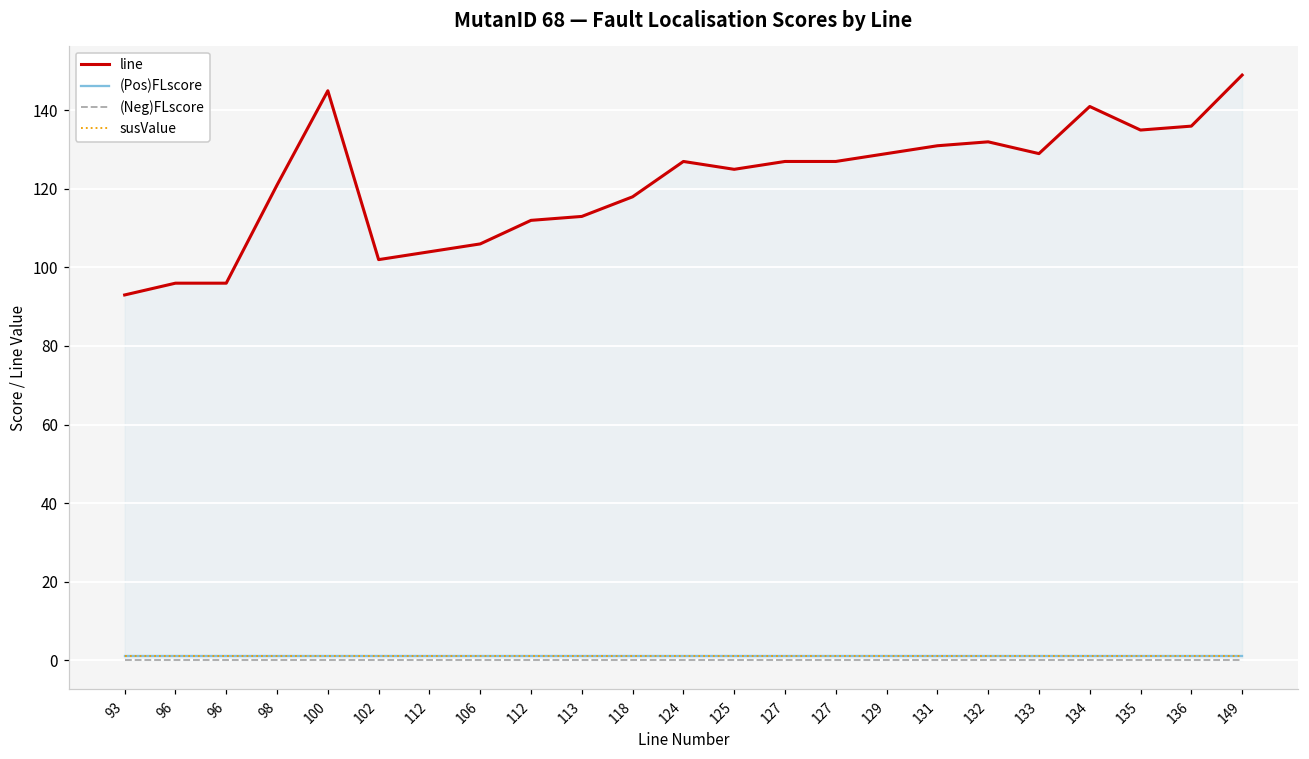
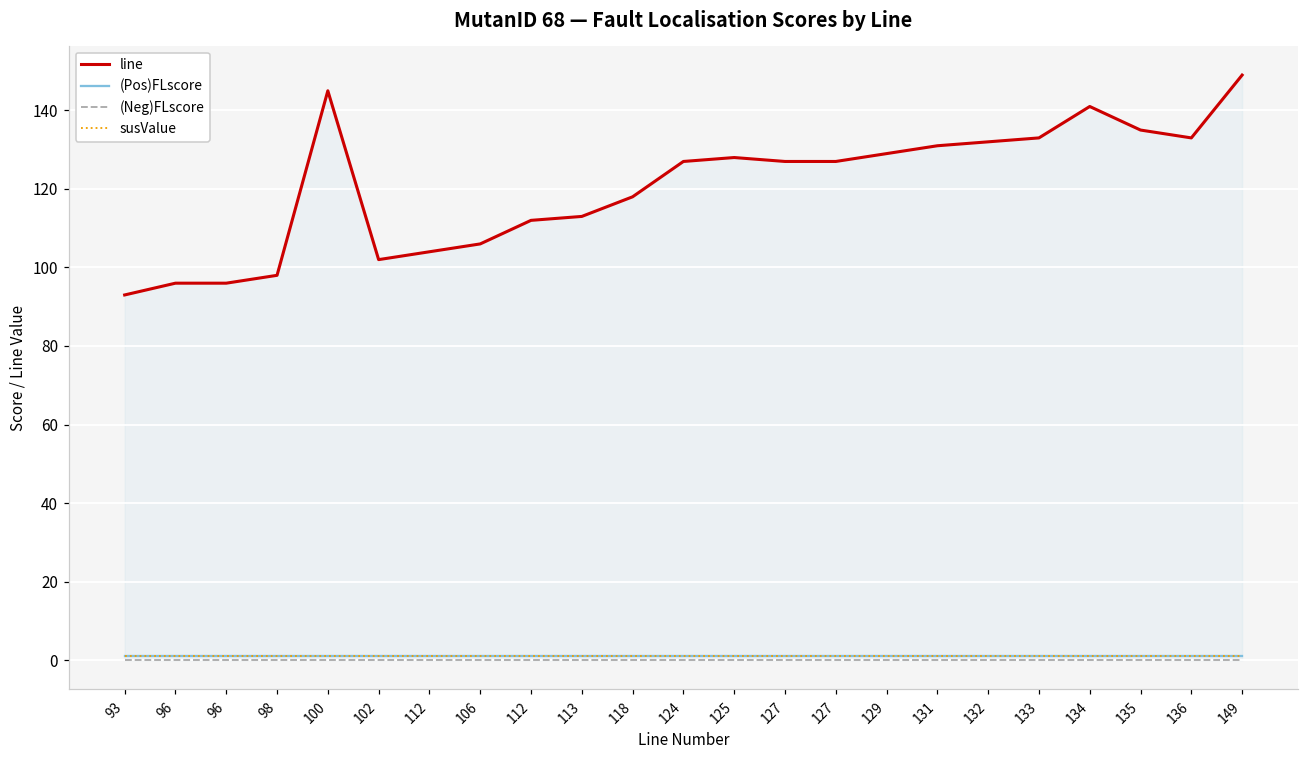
line, 98: 121 -> 98
line, 125: 125 -> 128
line, 133: 129 -> 133
line, 136: 136 -> 133
